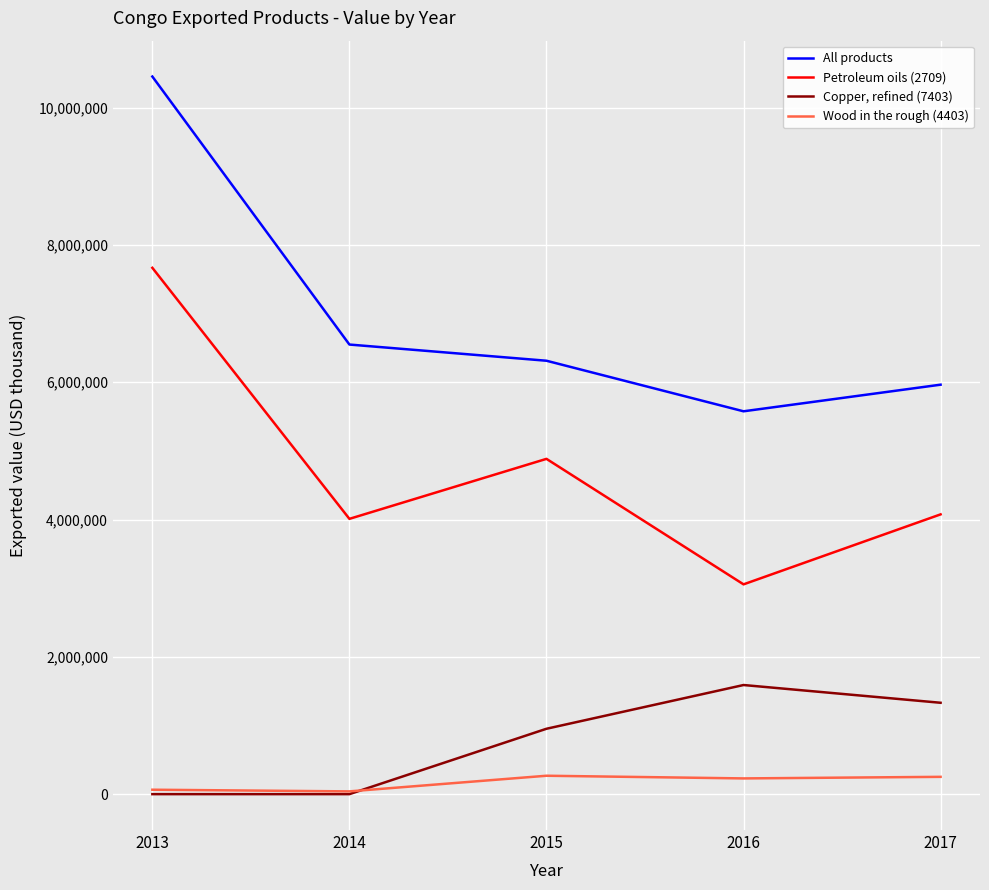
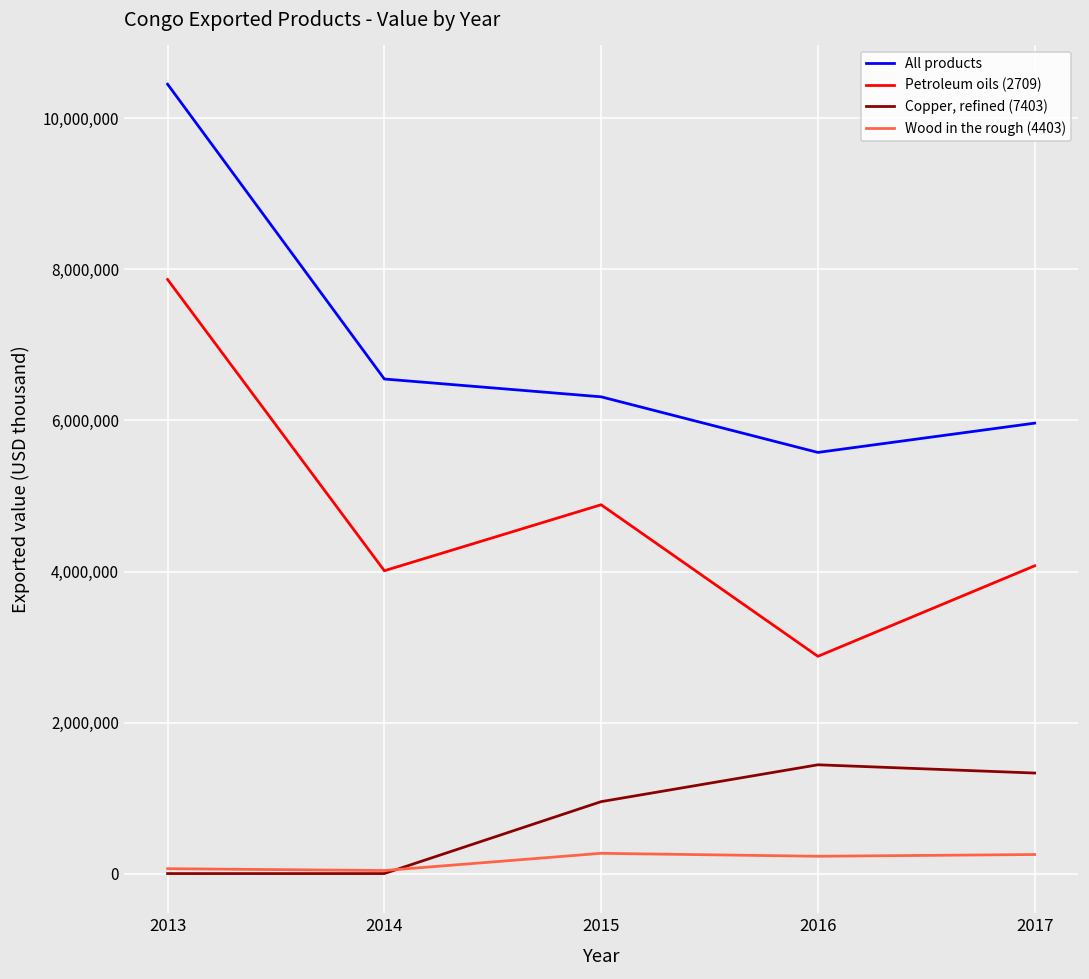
Petroleum oils (2709), 2013: 7,700,000 -> 7,900,000
Petroleum oils (2709), 2016: 3,100,000 -> 2,900,000
Copper, refined (7403), 2016: 1,600,000 -> 1,400,000
